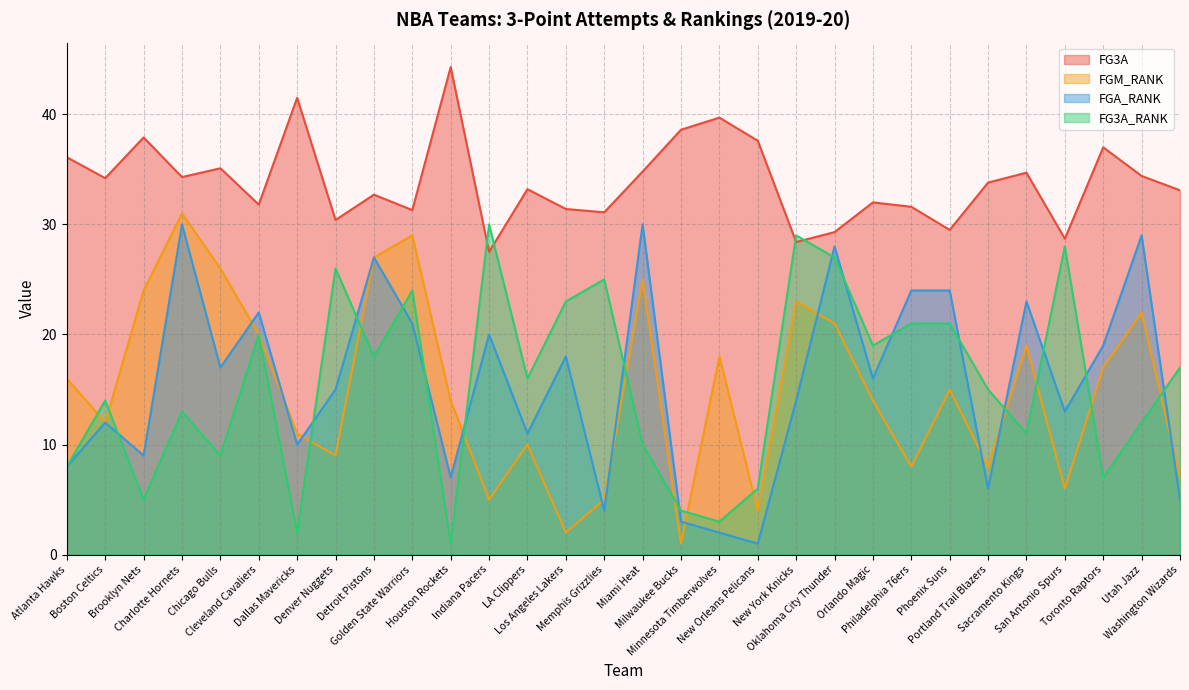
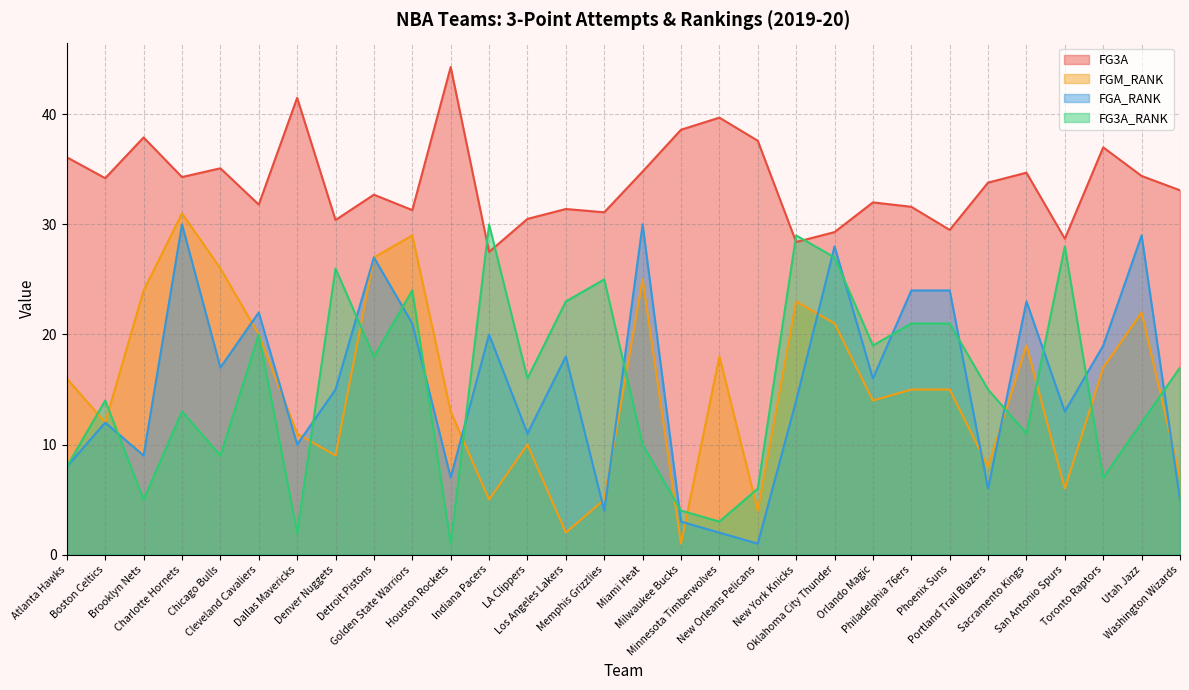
FGM_RANK, Houston Rockets: 14 -> 13
FG3A, LA Clippers: 33.2 -> 30.5
FGM_RANK, Philadelphia 76ers: 8 -> 15
